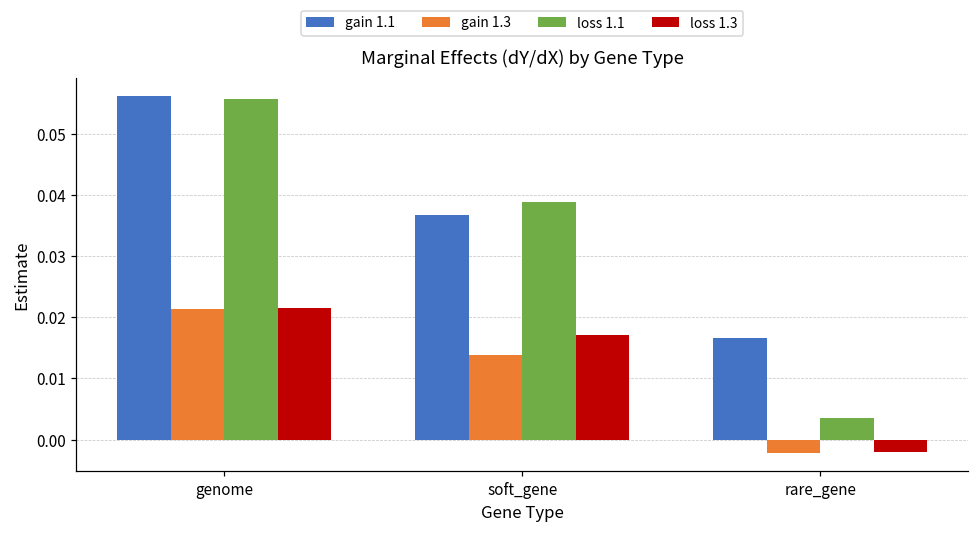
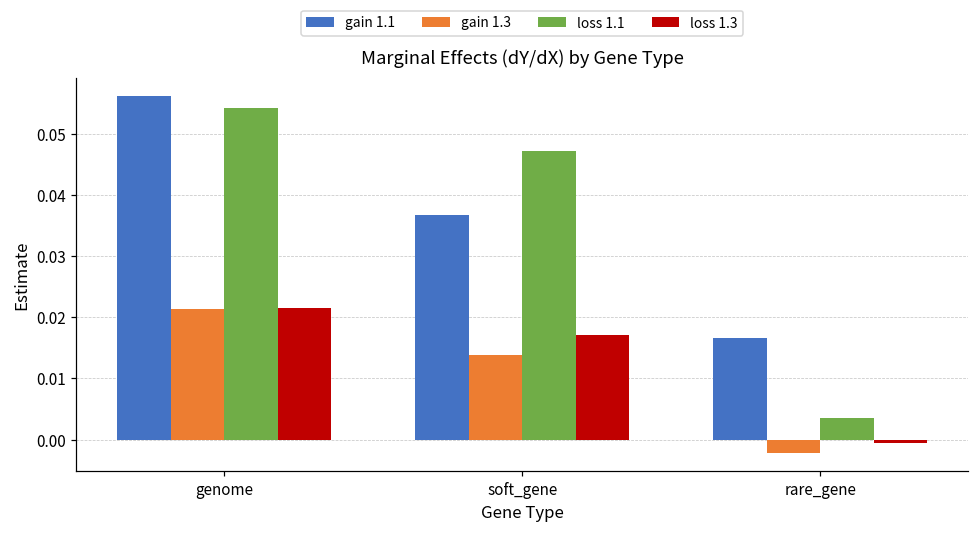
loss 1.1, genome: 0.056 -> 0.054
loss 1.1, soft_gene: 0.039 -> 0.047
loss 1.3, rare_gene: -0.002 -> -0.001
